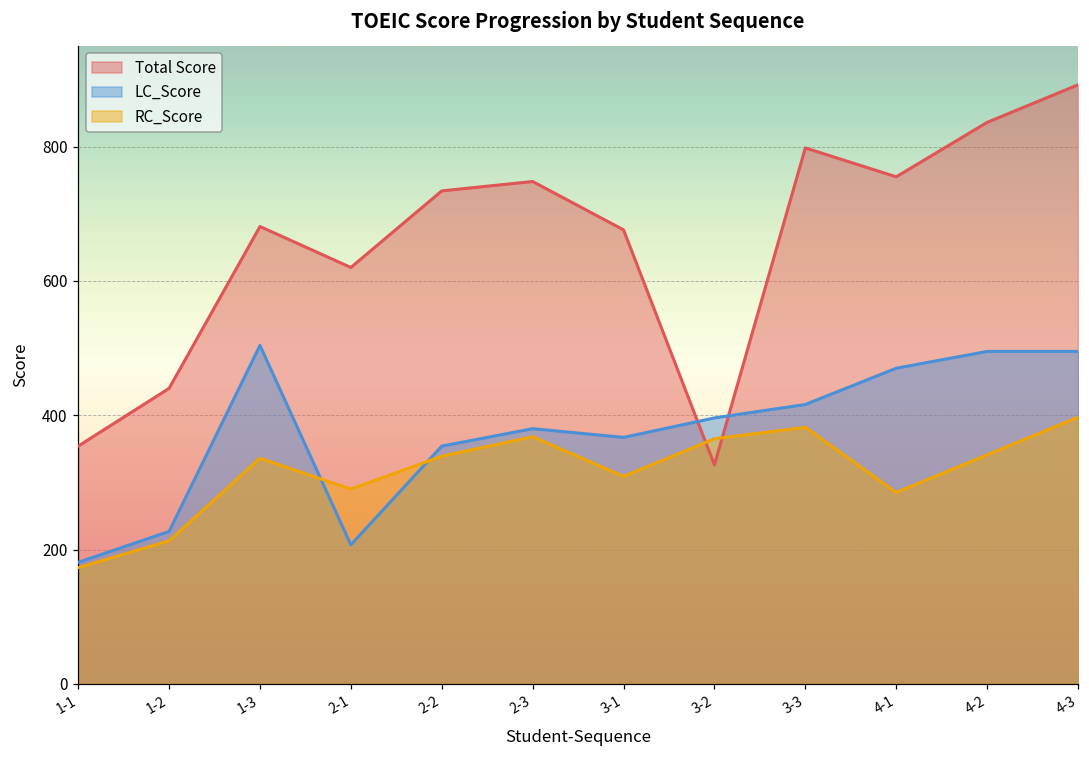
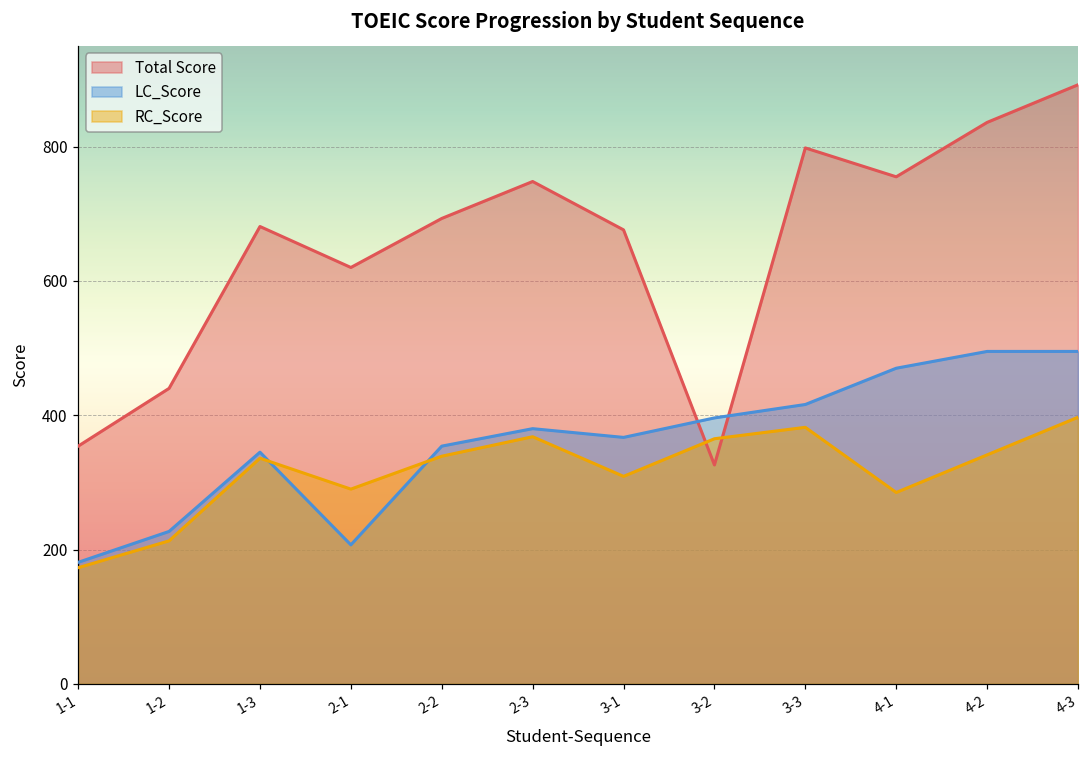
LC_Score, 1-3: 500 -> 350
Total Score, 2-2: 730 -> 690
